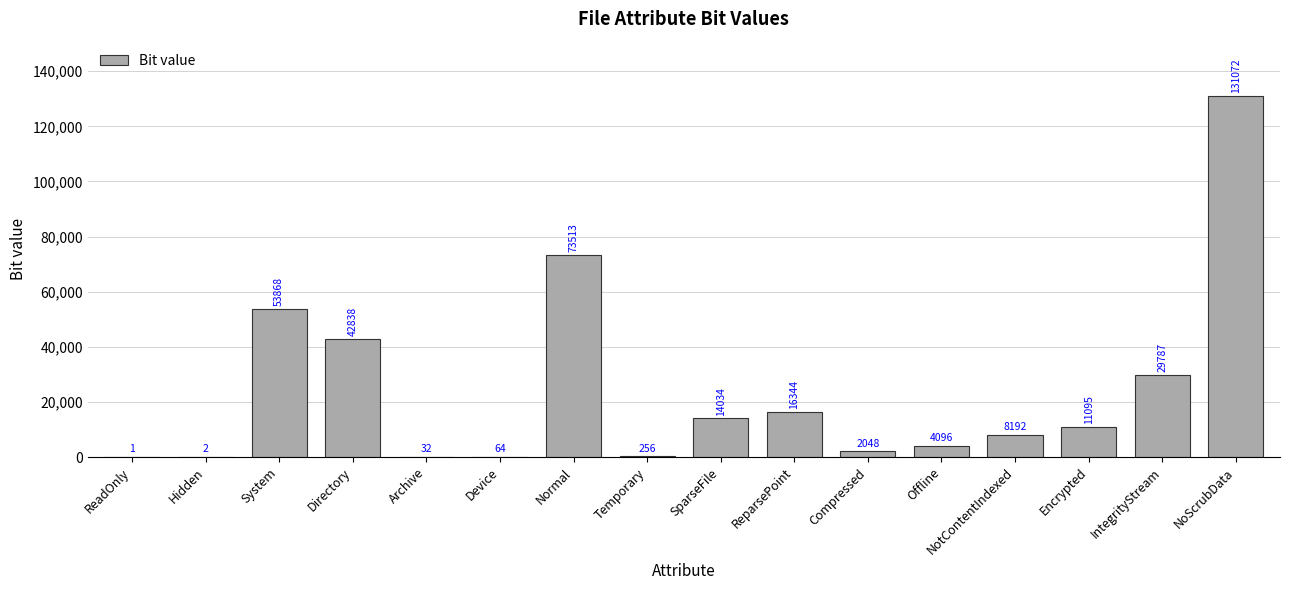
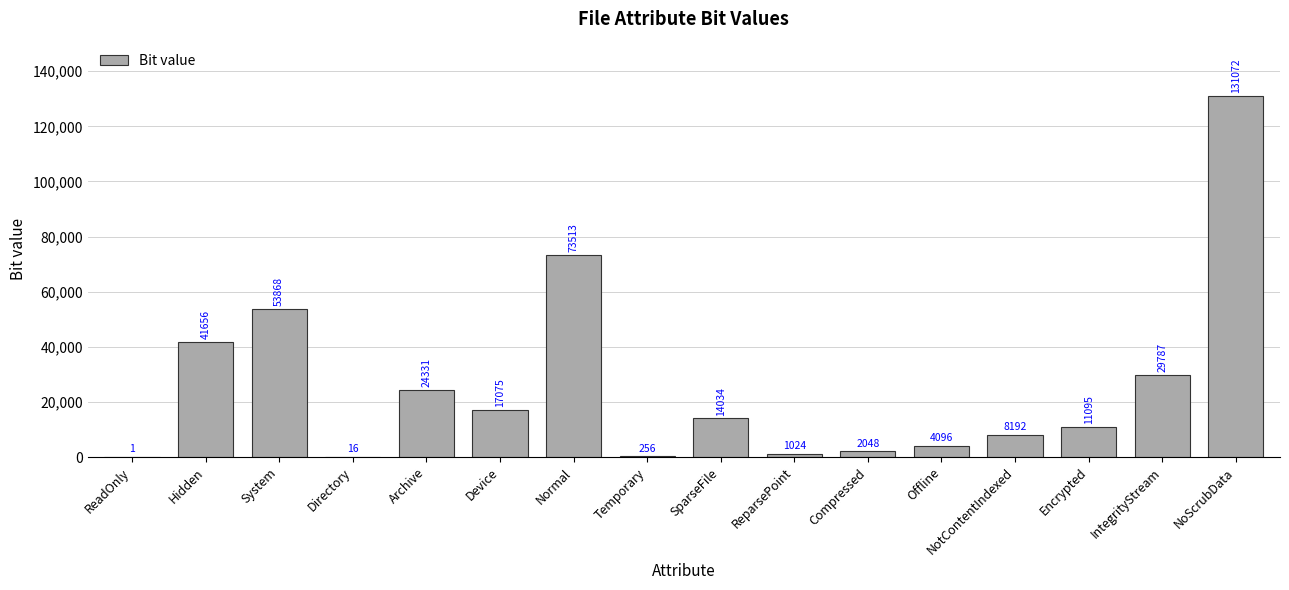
Hidden: 2 -> 41656
Directory: 42838 -> 16
Archive: 32 -> 24331
Device: 64 -> 17075
ReparsePoint: 16344 -> 1024
